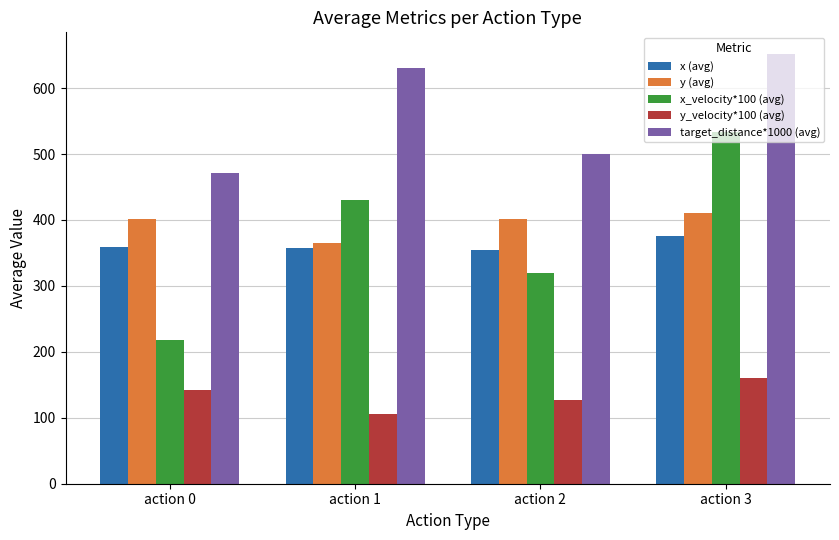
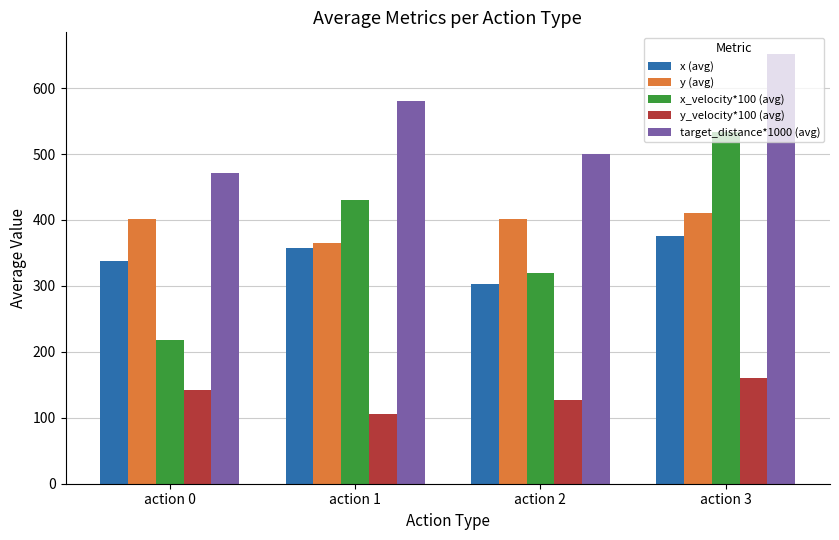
x (avg), action 0: 360 -> 340
target_distance*1000 (avg), action 1: 630 -> 580
x (avg), action 2: 350 -> 300
